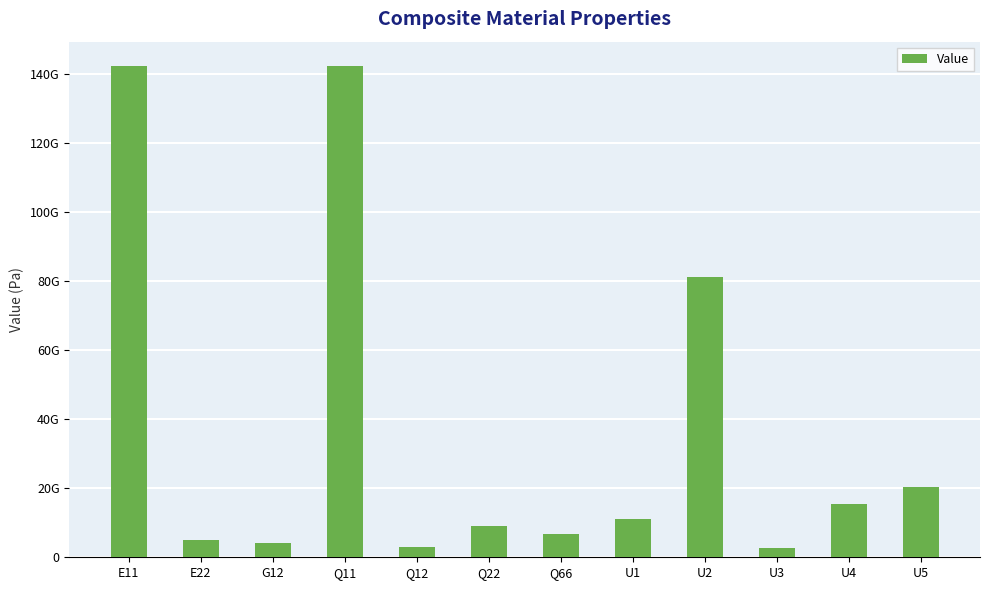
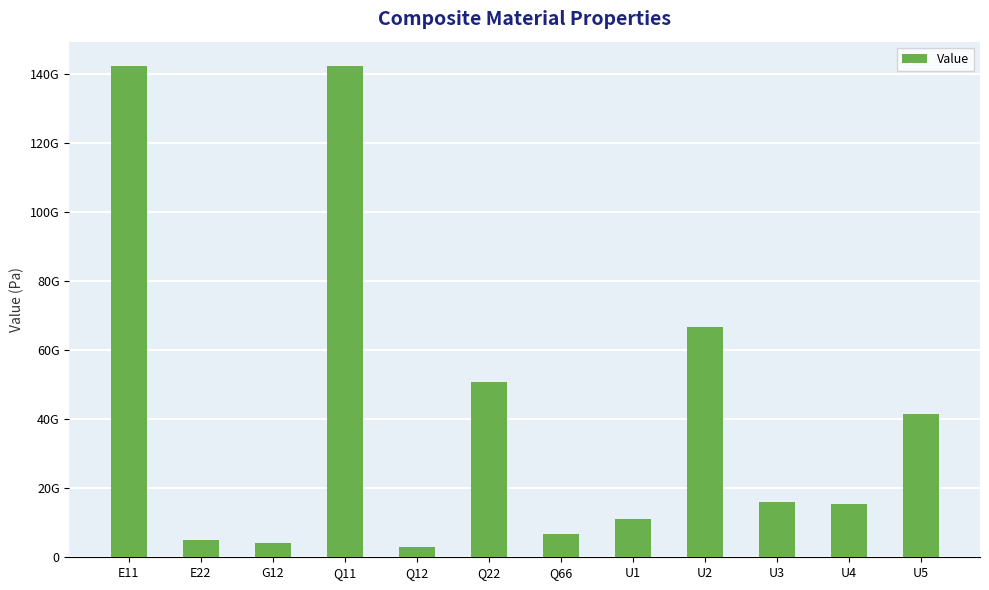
Q22: 9000000000 -> 51000000000
U2: 81000000000 -> 67000000000
U3: 3000000000 -> 16000000000
U5: 20000000000 -> 42000000000
